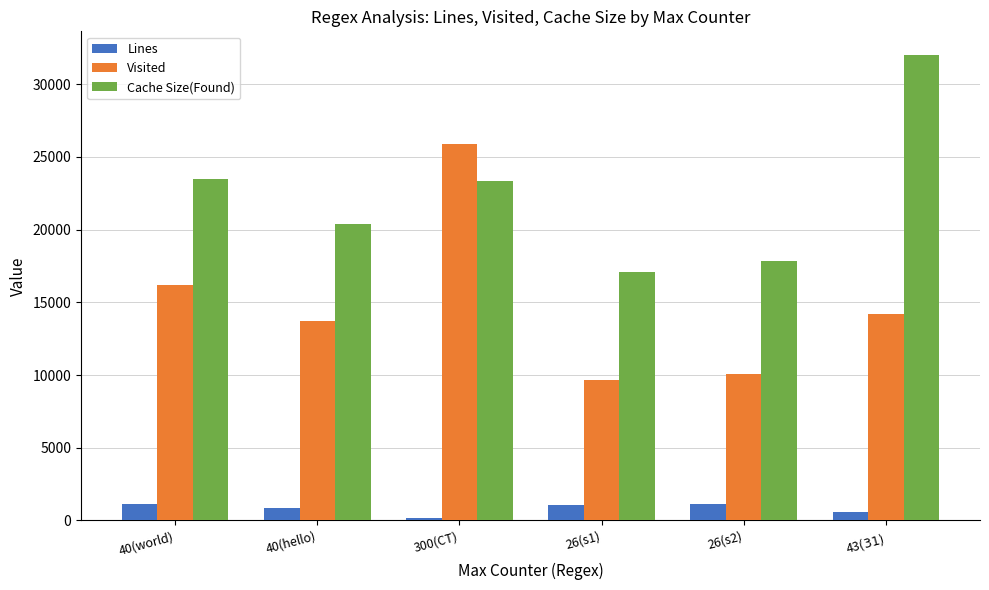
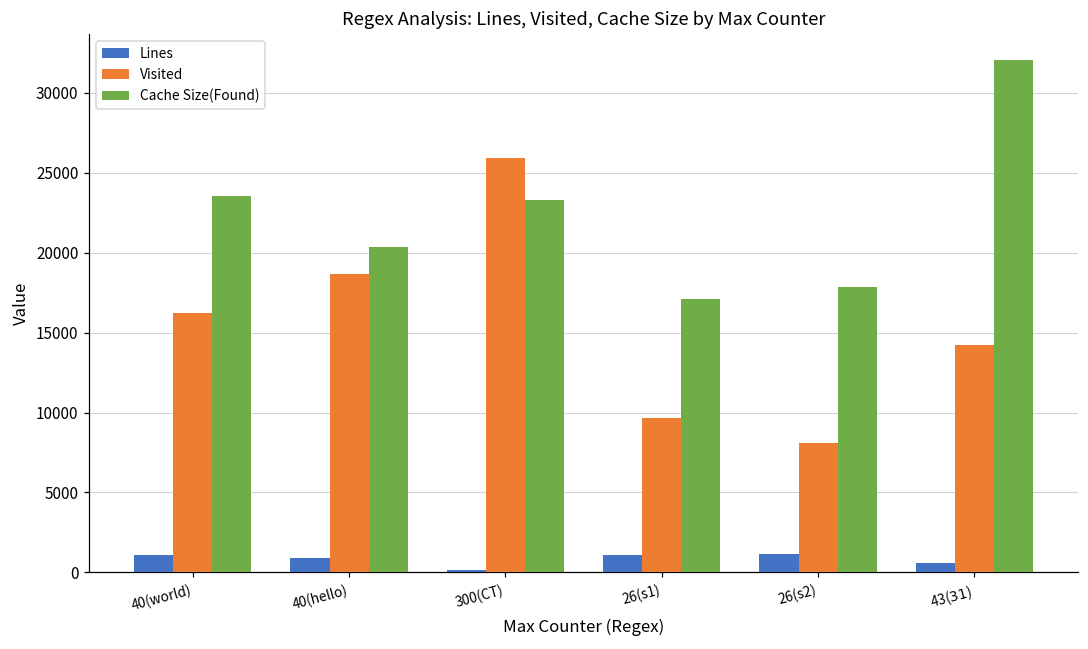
Visited, 40(hello): 13700 -> 18700
Visited, 26(s2): 10100 -> 8100
